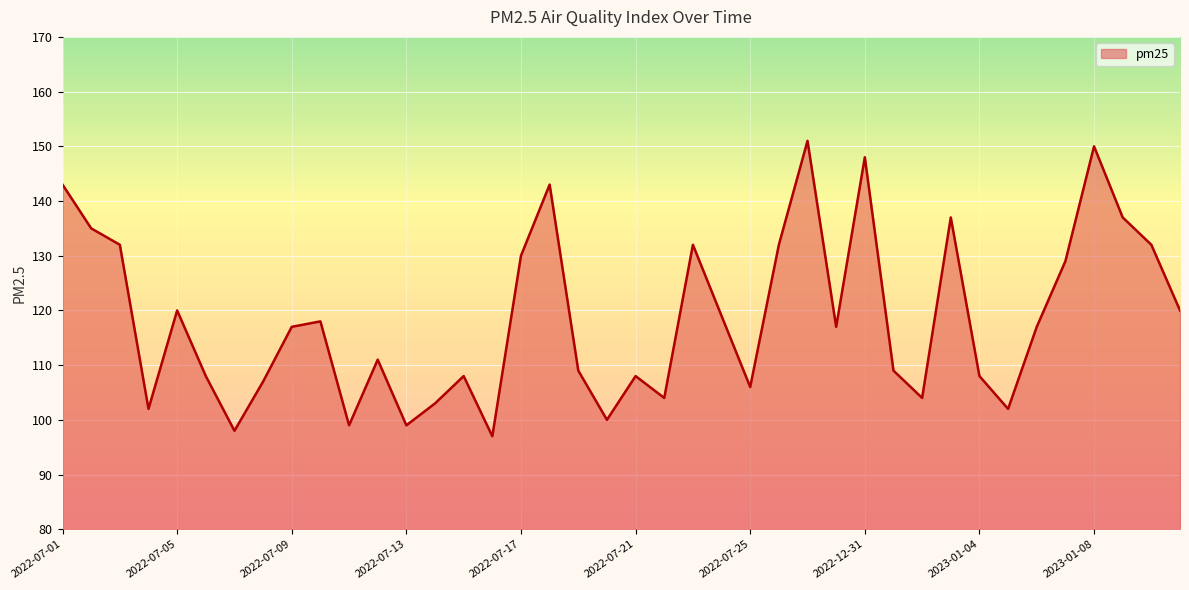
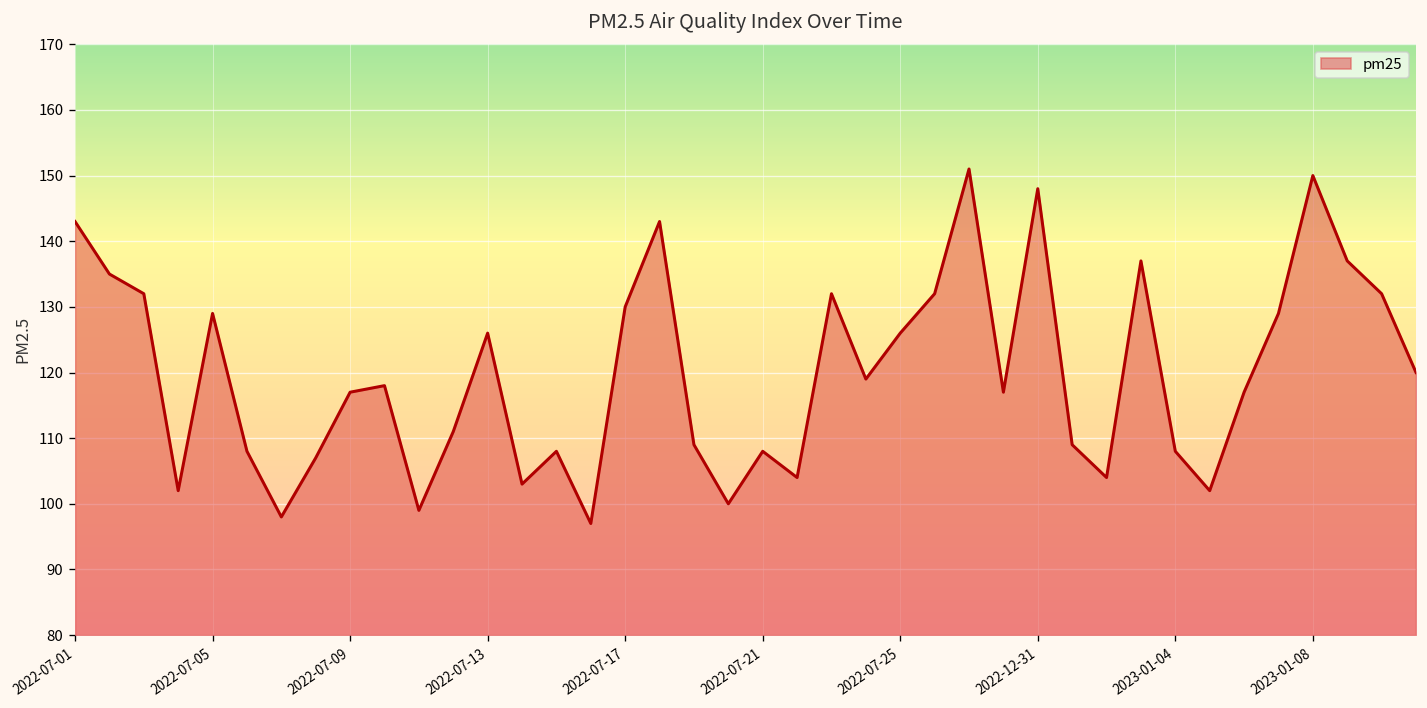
2022-07-05: 120 -> 129
2022-07-13: 99 -> 126
2022-07-25: 106 -> 126
